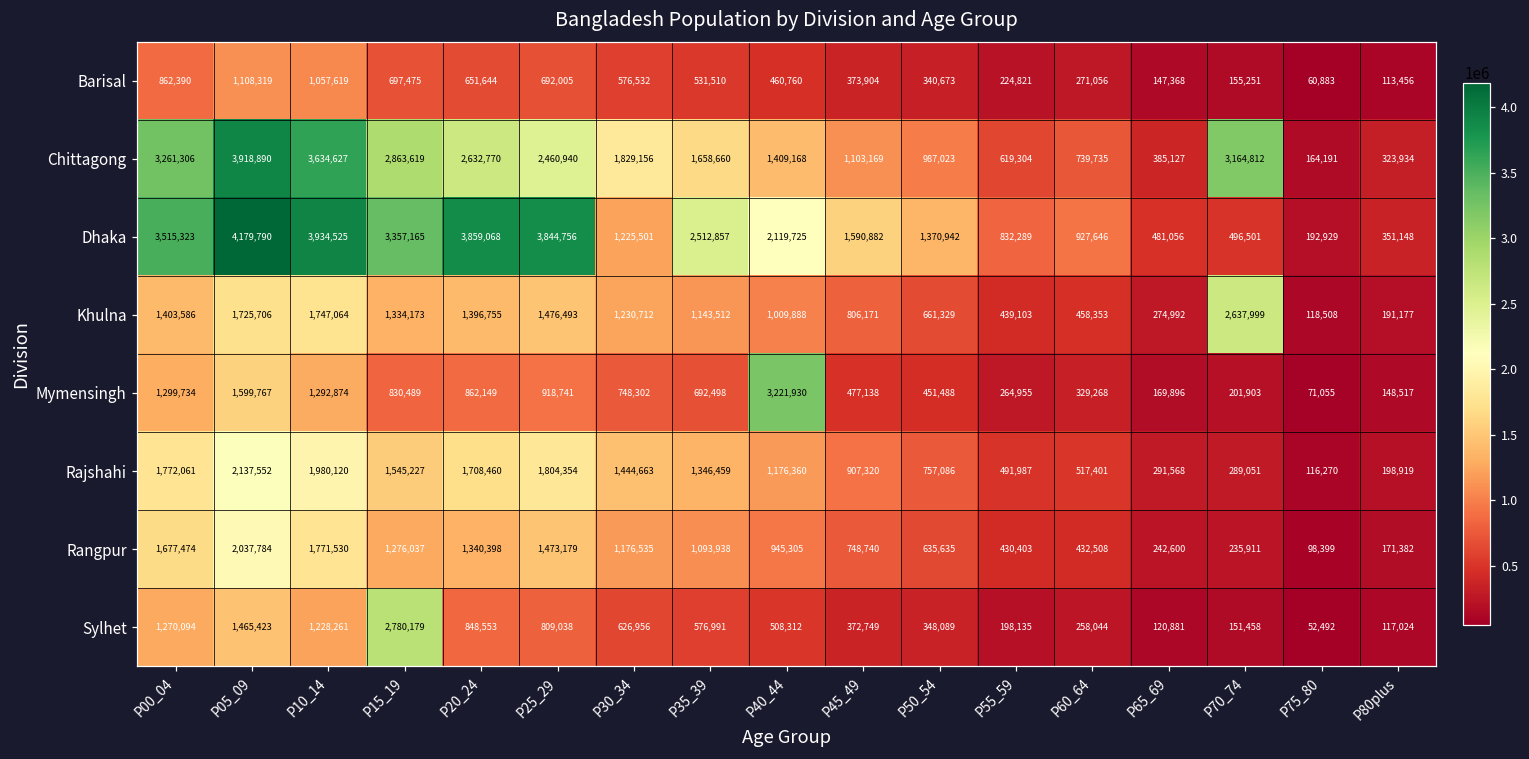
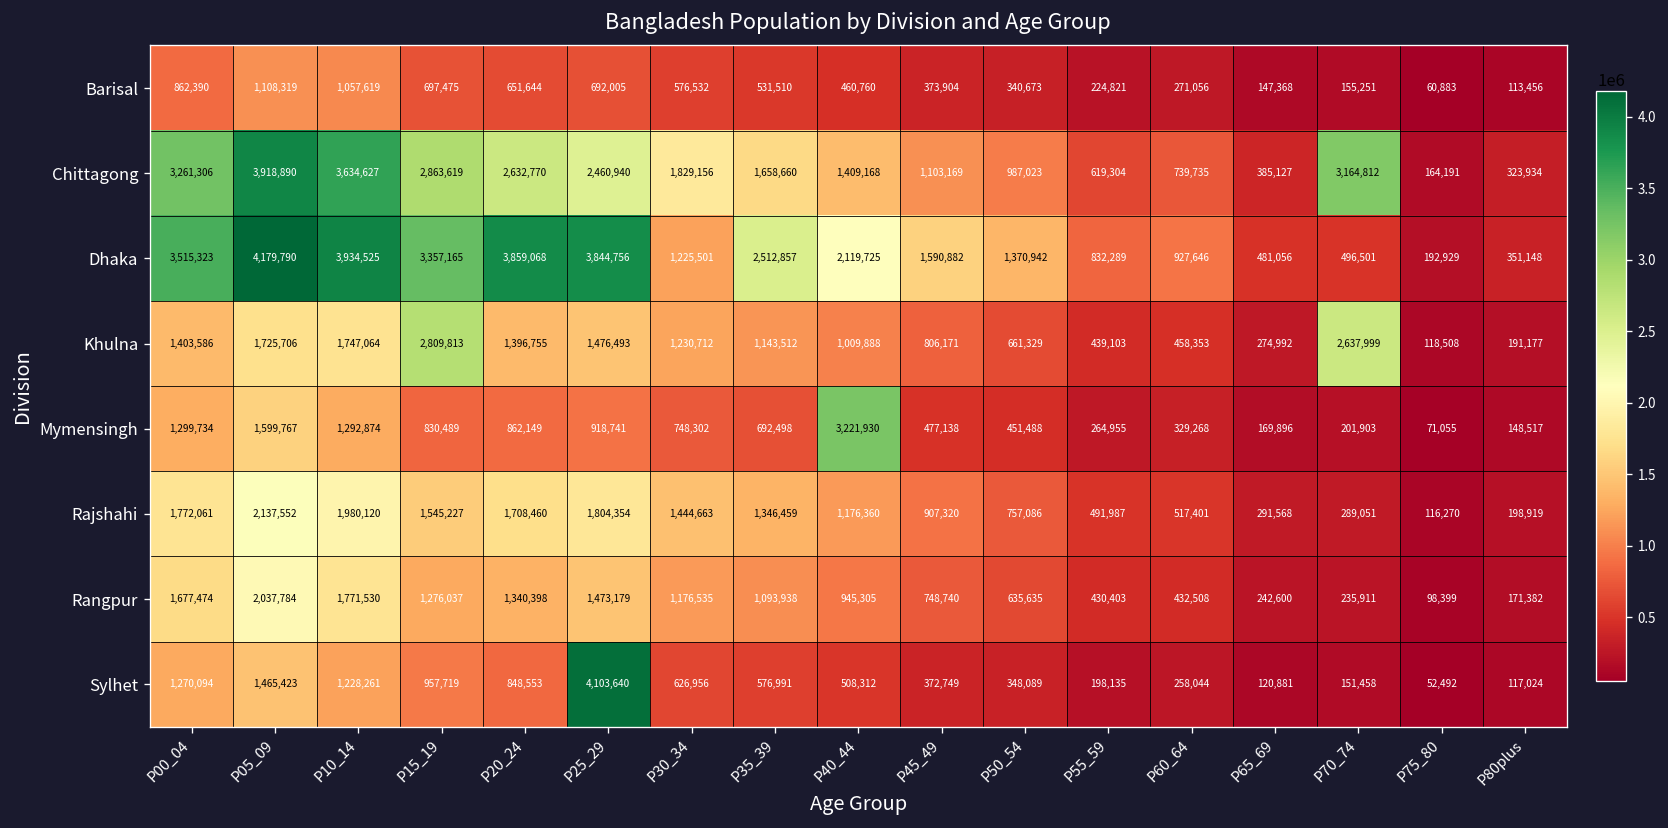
Khulna, P15_19: 1,334,173 -> 2,809,813
Sylhet, P15_19: 2,780,179 -> 957,719
Sylhet, P25_29: 809,038 -> 4,103,640
